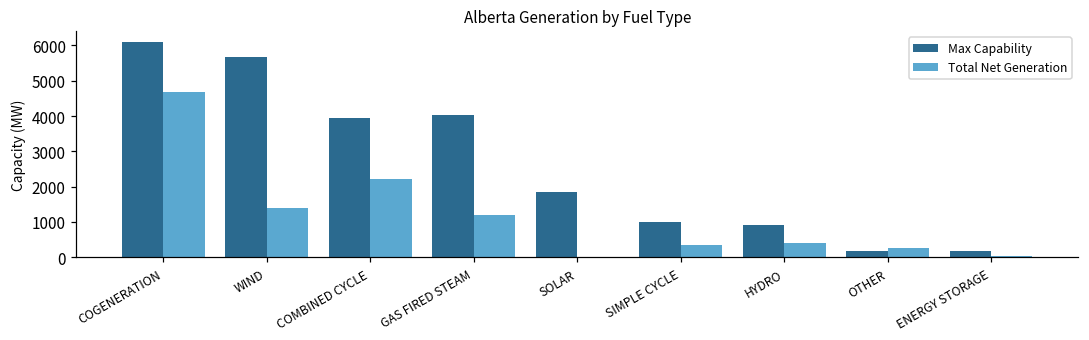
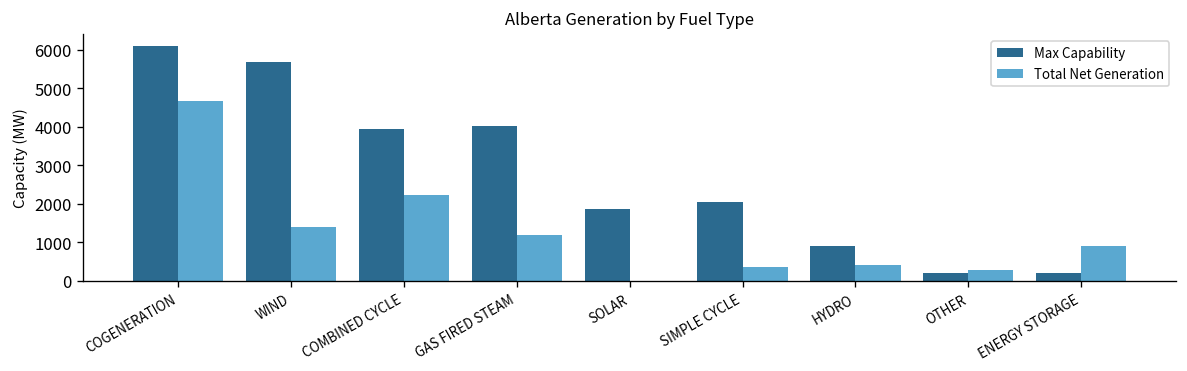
Max Capability, SIMPLE CYCLE: 1000 -> 2000
Total Net Generation, ENERGY STORAGE: 0 -> 900
